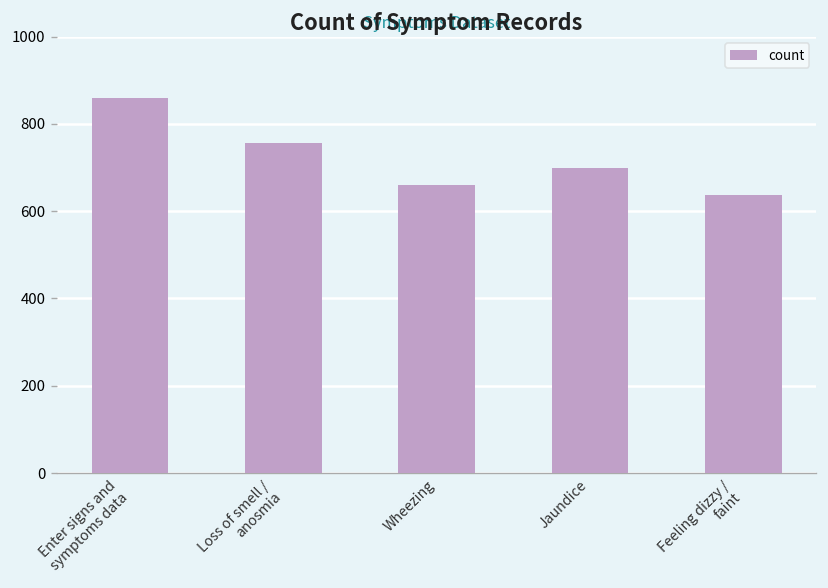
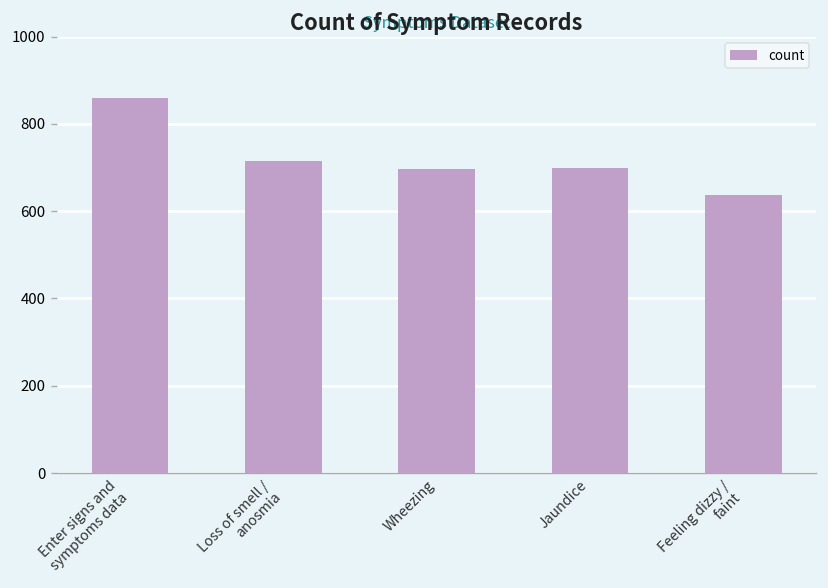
Loss of smell / anosmia: 760 -> 720
Wheezing: 660 -> 700
